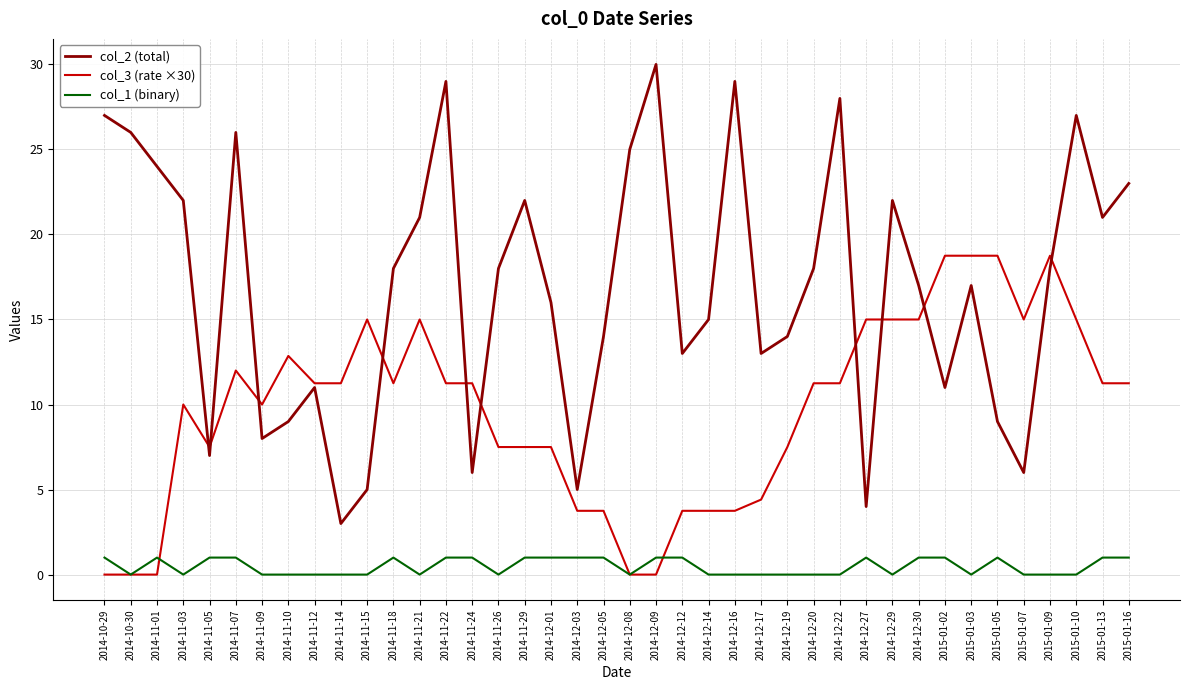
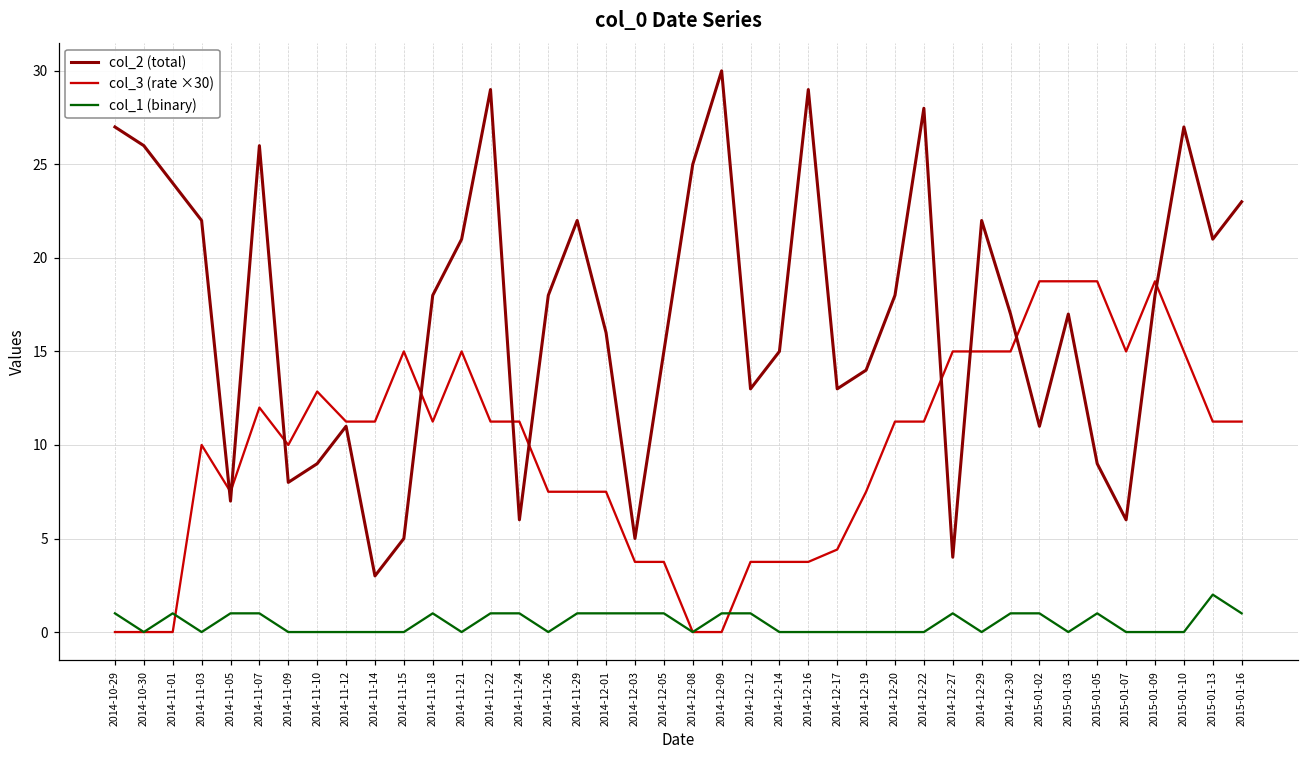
col_2 (total), 2014-12-05: 14 -> 15
col_1 (binary), 2015-01-13: 1 -> 2
